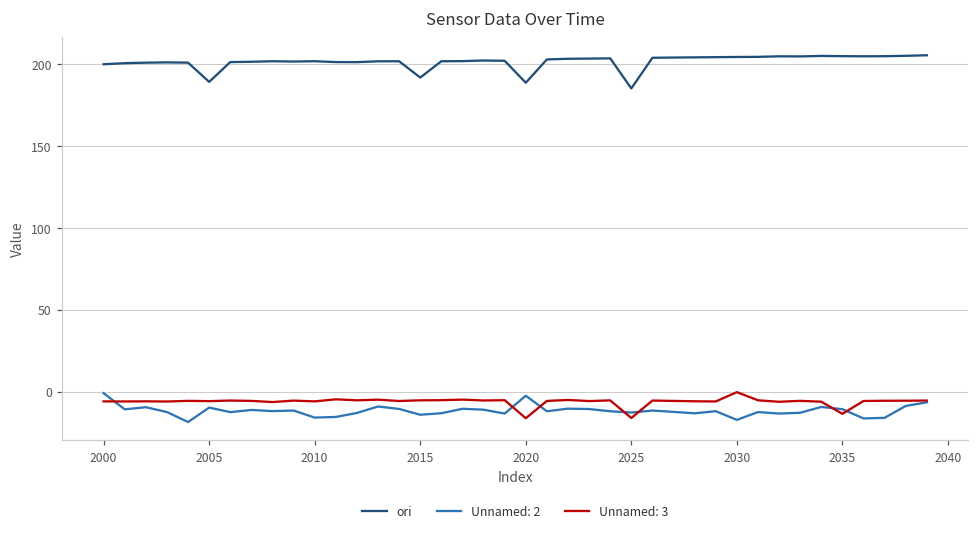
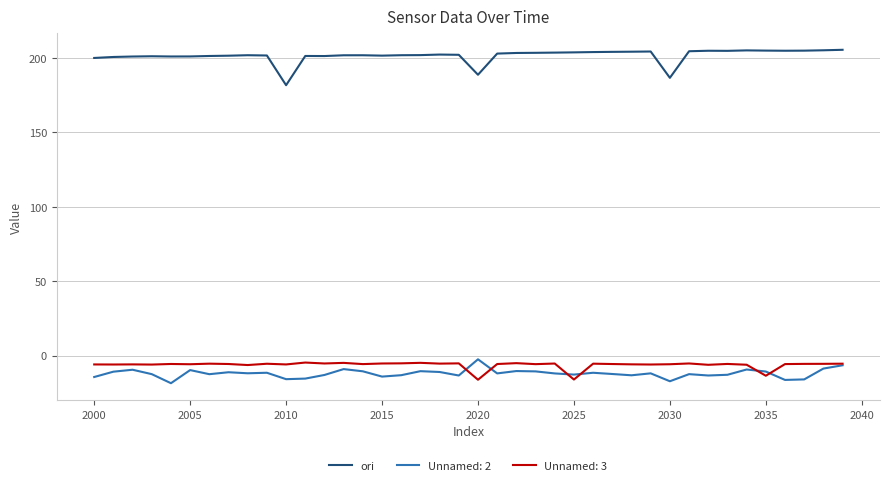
Unnamed: 2, 2000: -1 -> -14
ori, 2005: 189 -> 201
ori, 2010: 202 -> 182
ori, 2015: 192 -> 202
ori, 2025: 185 -> 204
ori, 2030: 205 -> 187
Unnamed: 3, 2030: 0 -> -6
